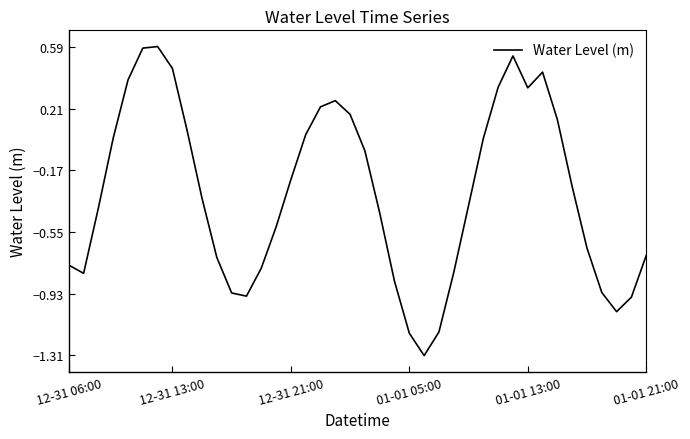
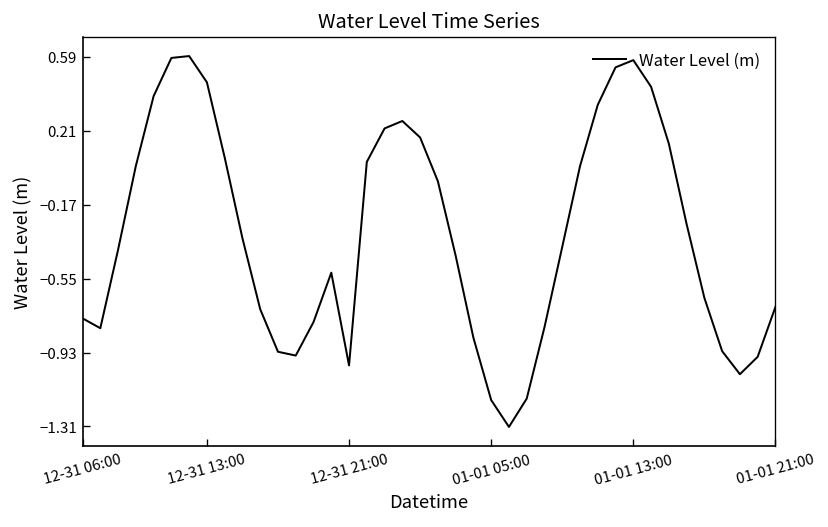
12-31 21:00: -0.23 -> -1.00
01-01 13:00: 0.34 -> 0.57
